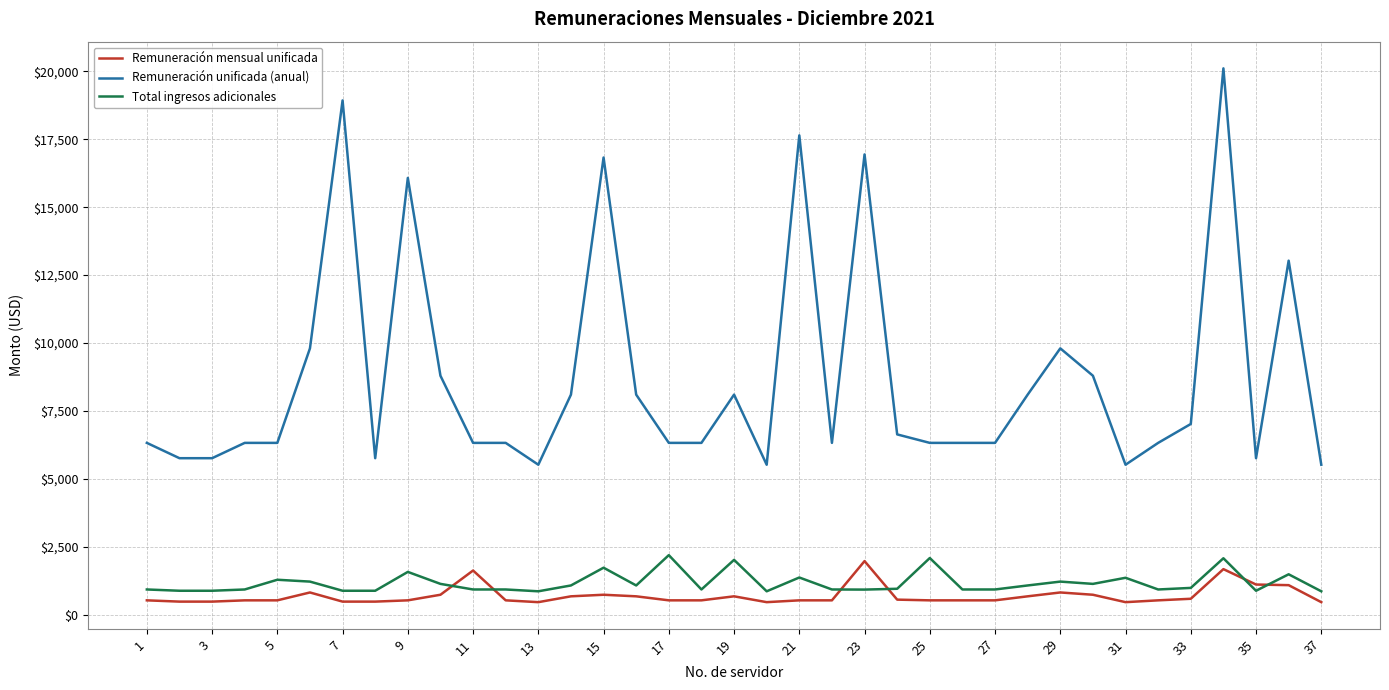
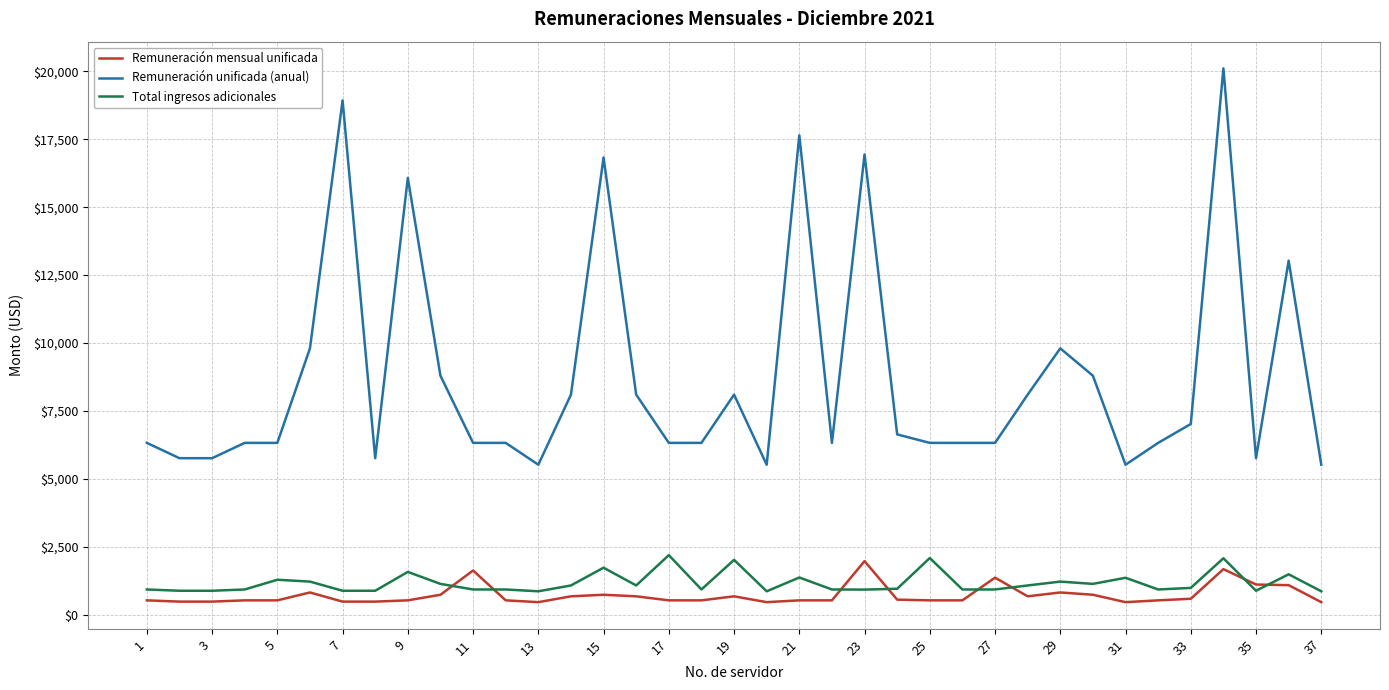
Remuneración mensual unificada, 27: $500 -> $1,400
